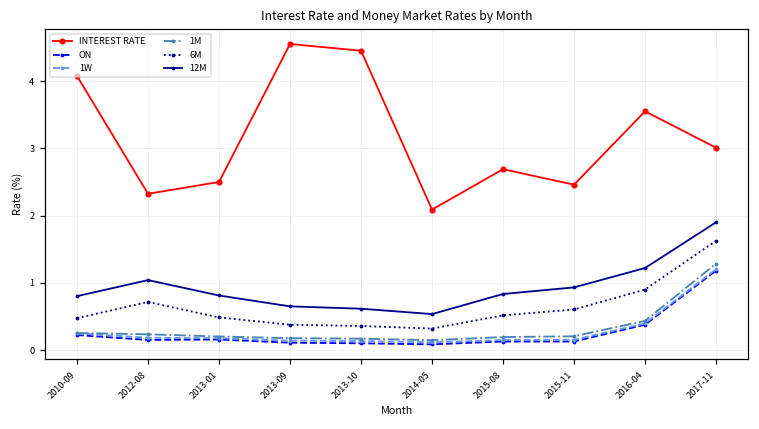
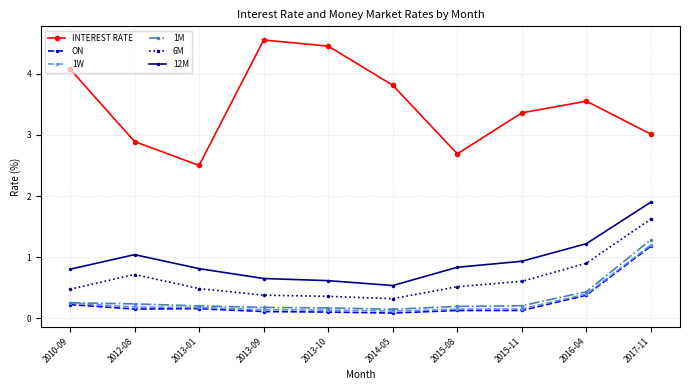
INTEREST RATE, 2012-08: 2.3 -> 2.9
INTEREST RATE, 2014-05: 2.1 -> 3.8
INTEREST RATE, 2015-11: 2.5 -> 3.4
